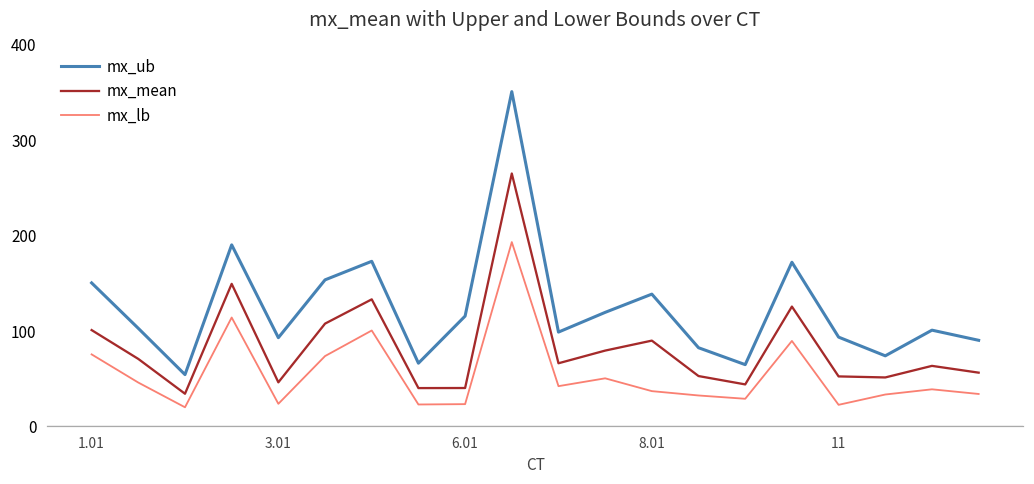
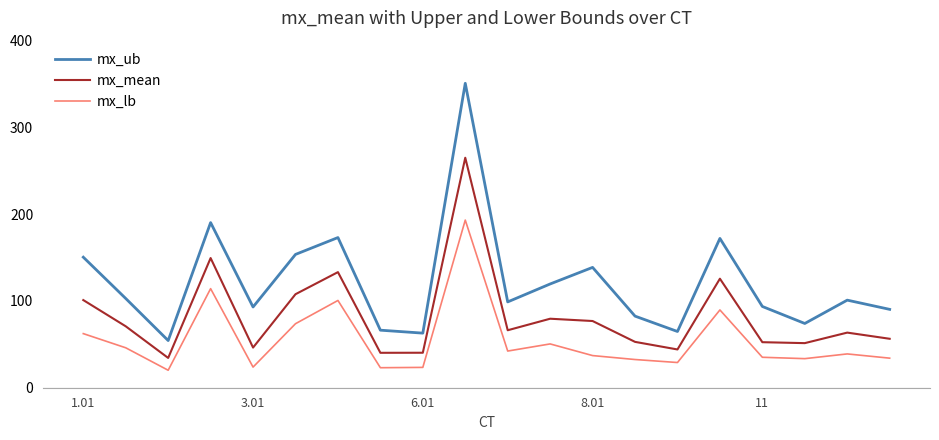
mx_lb, 1.01: 80 -> 60
mx_ub, 6.01: 120 -> 60
mx_mean, 8.01: 90 -> 80
mx_lb, 11: 20 -> 40
